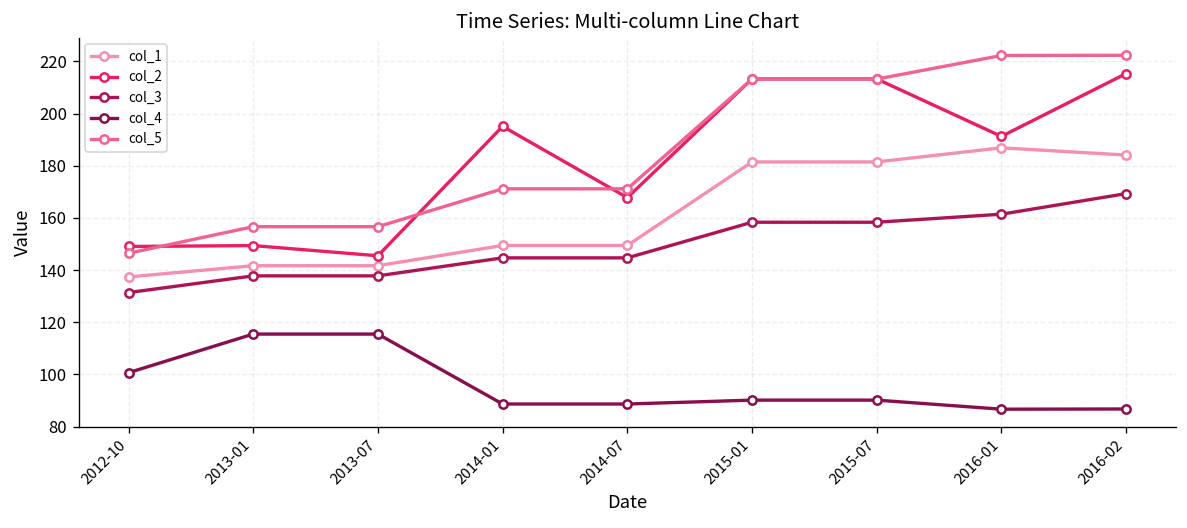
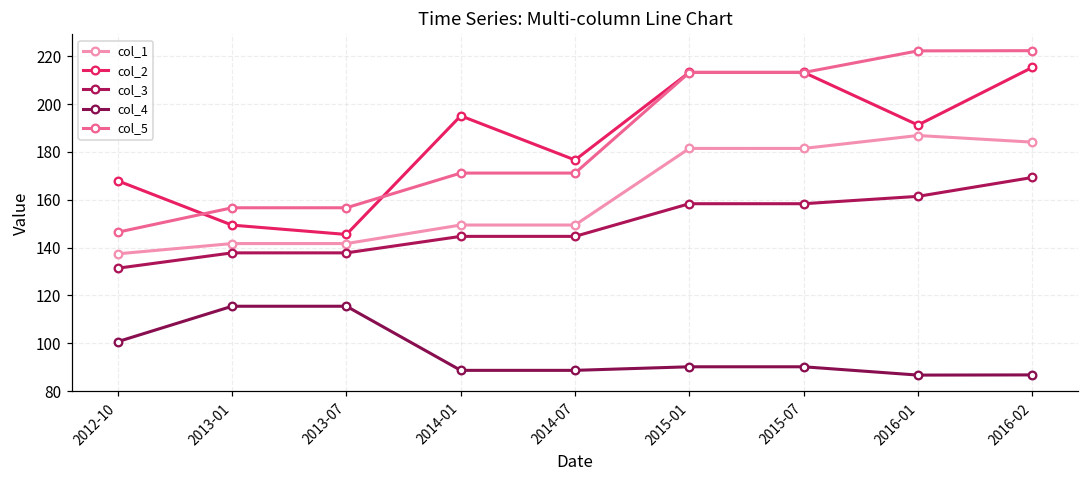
col_2, 2012-10: 149 -> 168
col_2, 2014-07: 168 -> 177
